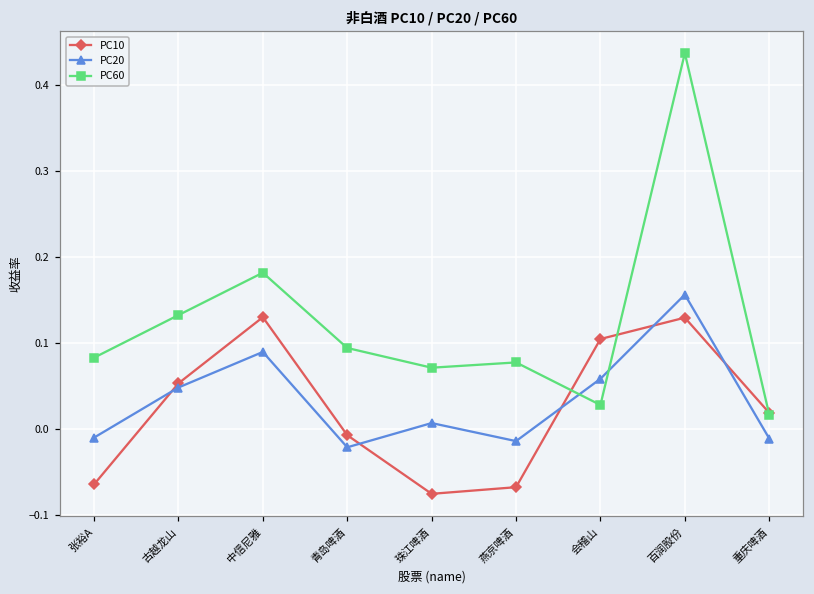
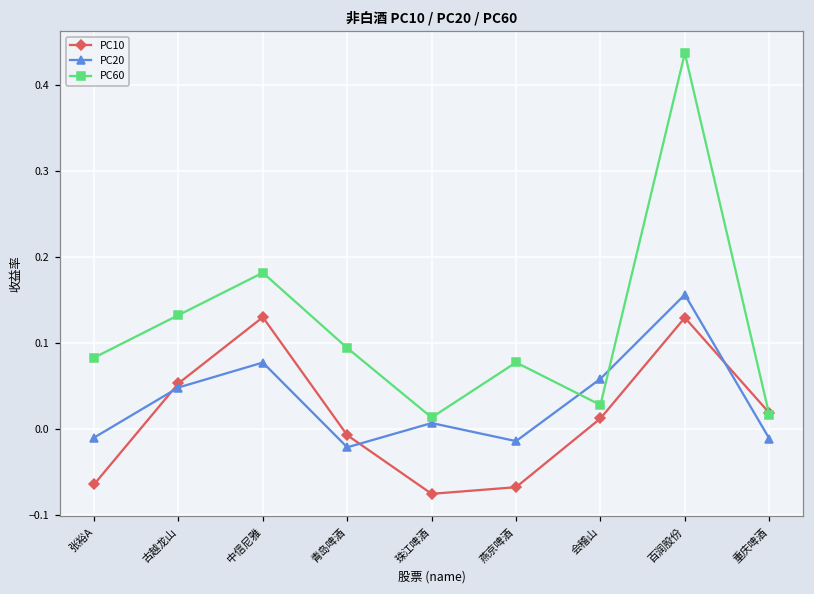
PC20, 中信尼雅: 0.09 -> 0.08
PC60, 珠江啤酒: 0.07 -> 0.01
PC10, 会稽山: 0.10 -> 0.01
